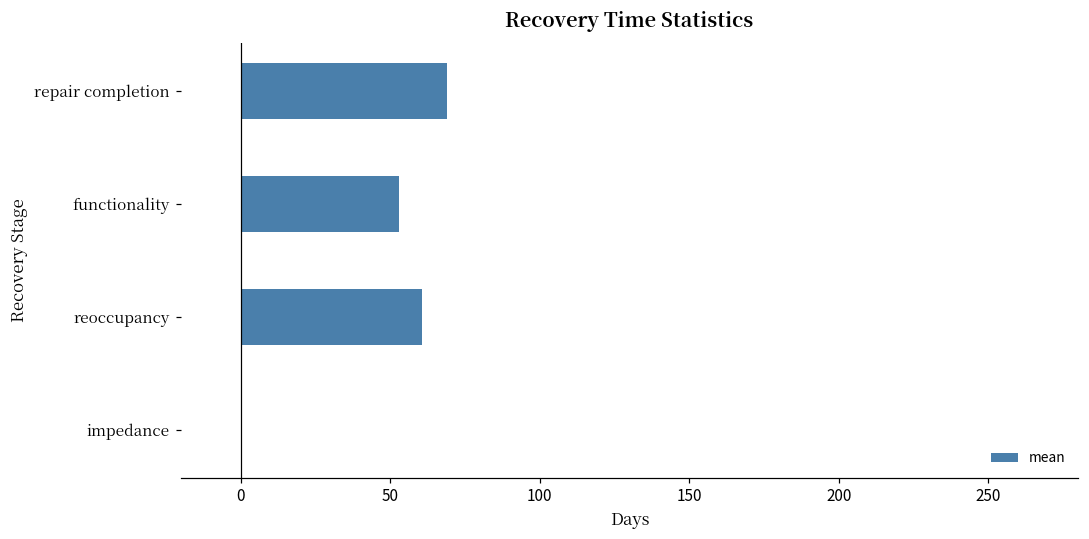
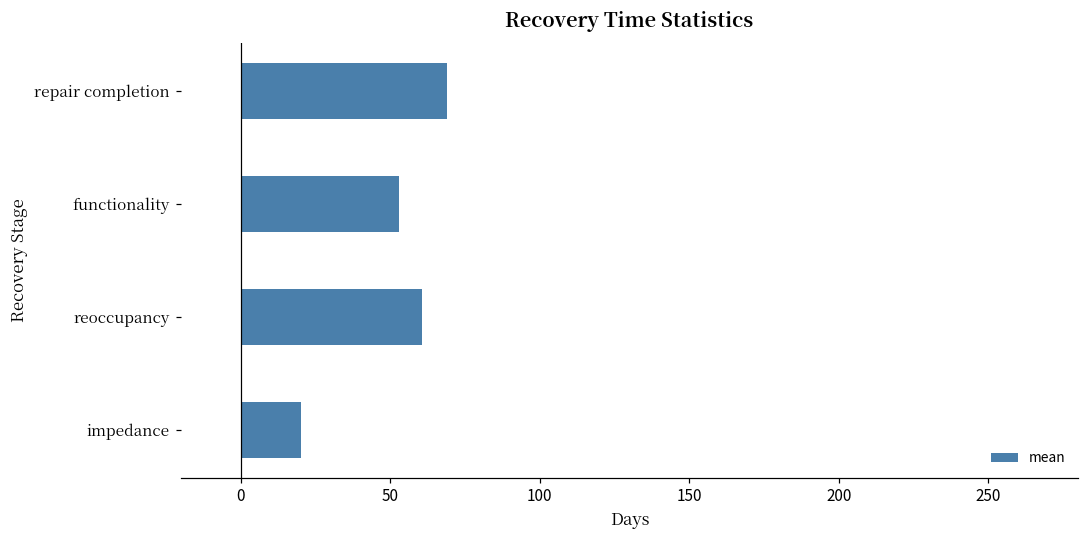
impedance: 0 -> 20
